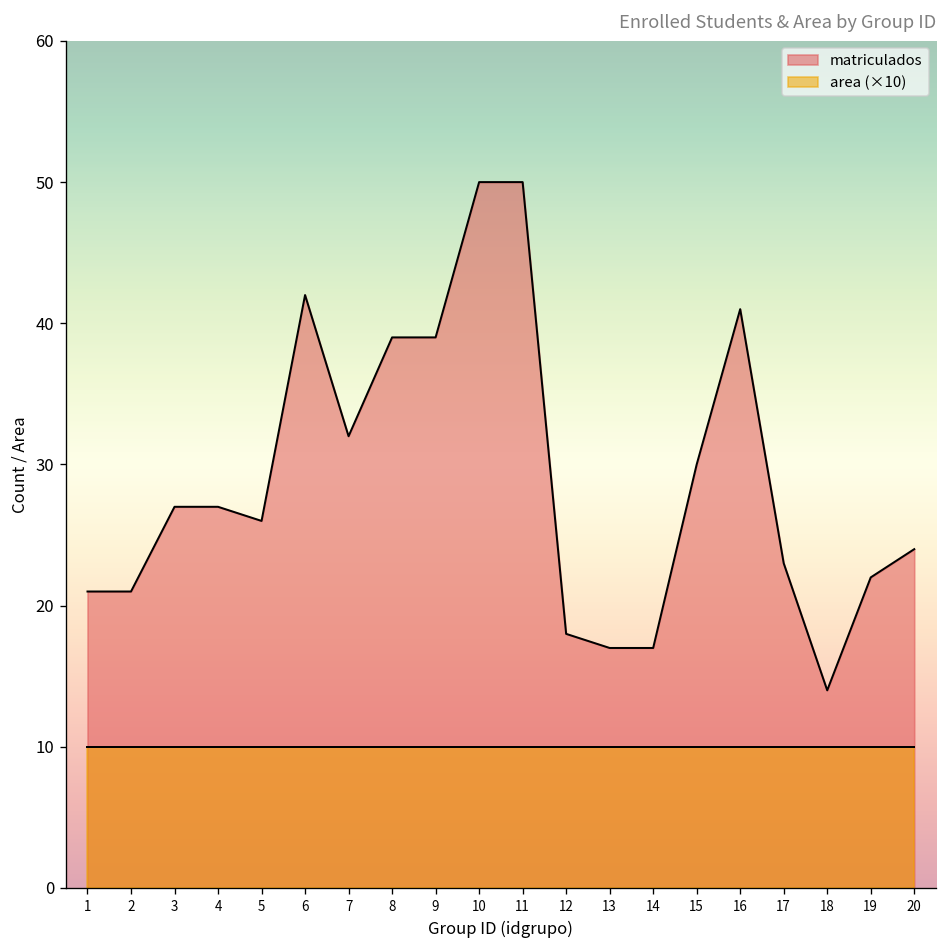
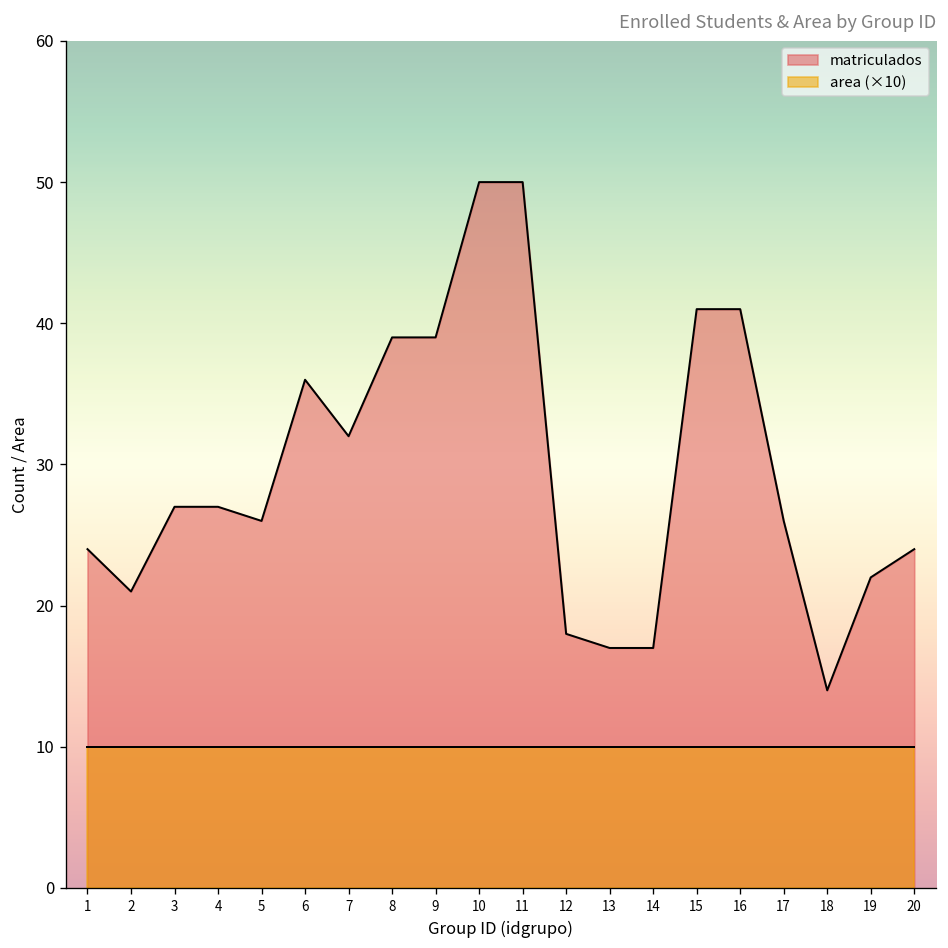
matriculados, 1: 21 -> 24
matriculados, 6: 42 -> 36
matriculados, 15: 30 -> 41
matriculados, 17: 23 -> 26
